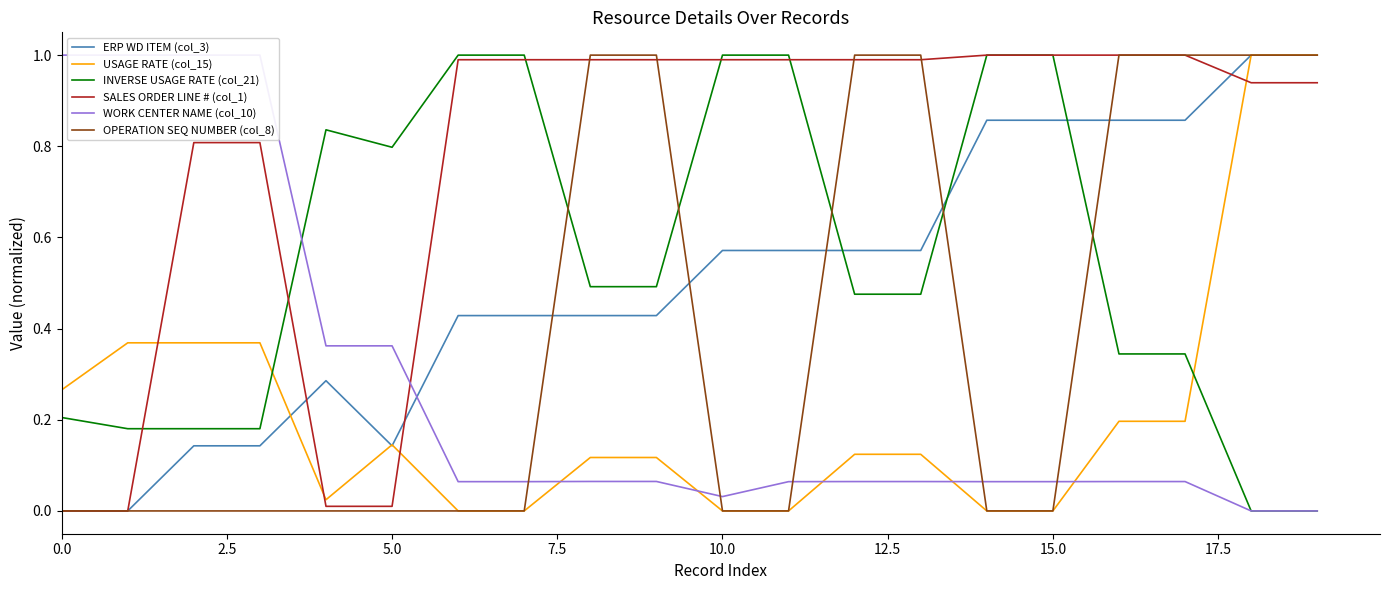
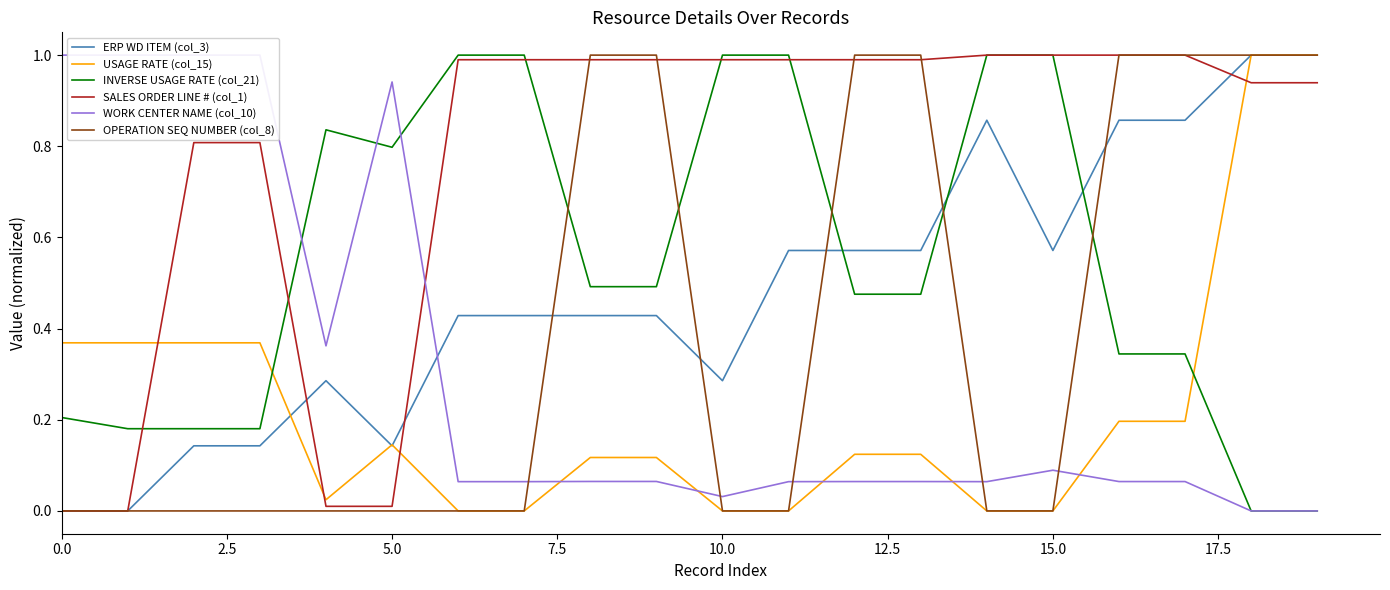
USAGE RATE (col_15), 0.0: 0.27 -> 0.37
WORK CENTER NAME (col_10), 5.0: 0.36 -> 0.94
ERP WD ITEM (col_3), 10.0: 0.57 -> 0.29
ERP WD ITEM (col_3), 15.0: 0.86 -> 0.57
WORK CENTER NAME (col_10), 15.0: 0.06 -> 0.09
